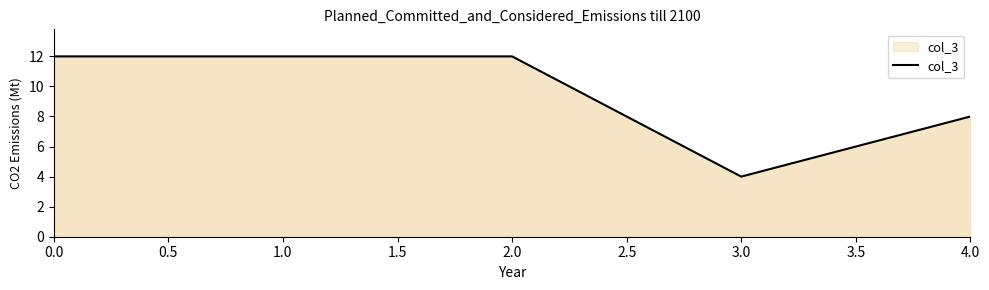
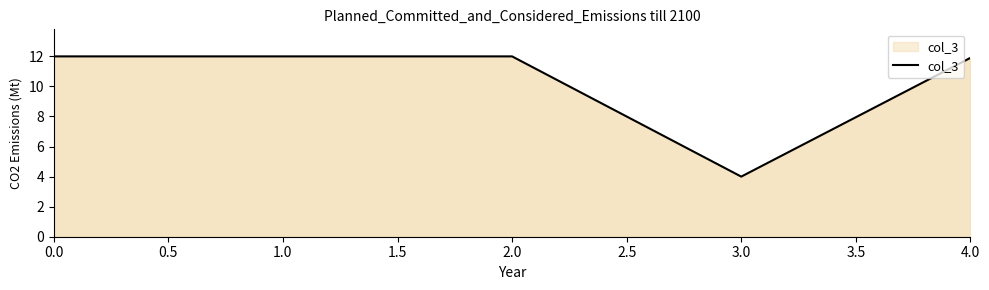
4.0: 8.0 -> 11.9
